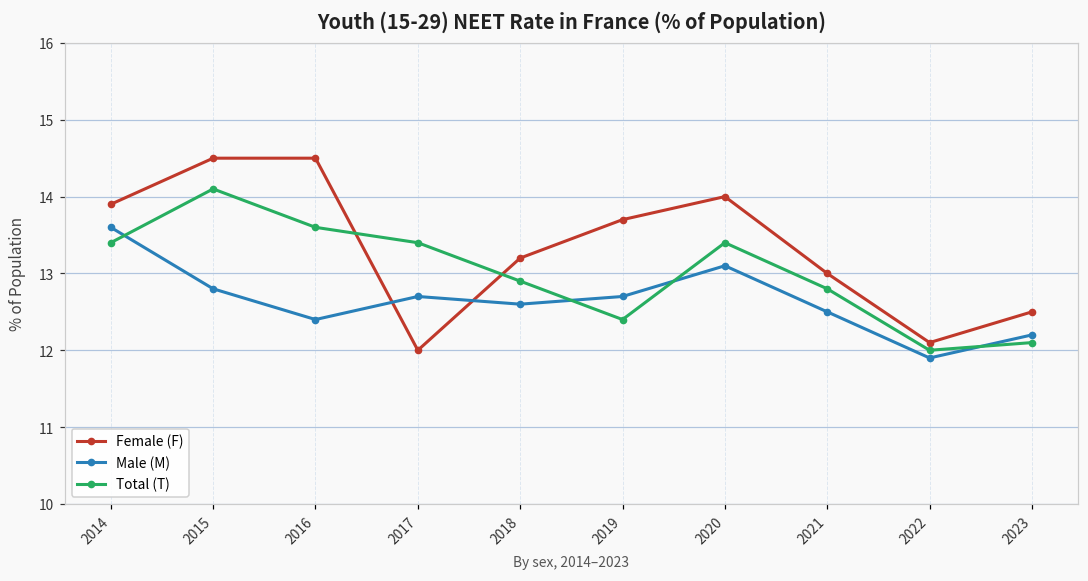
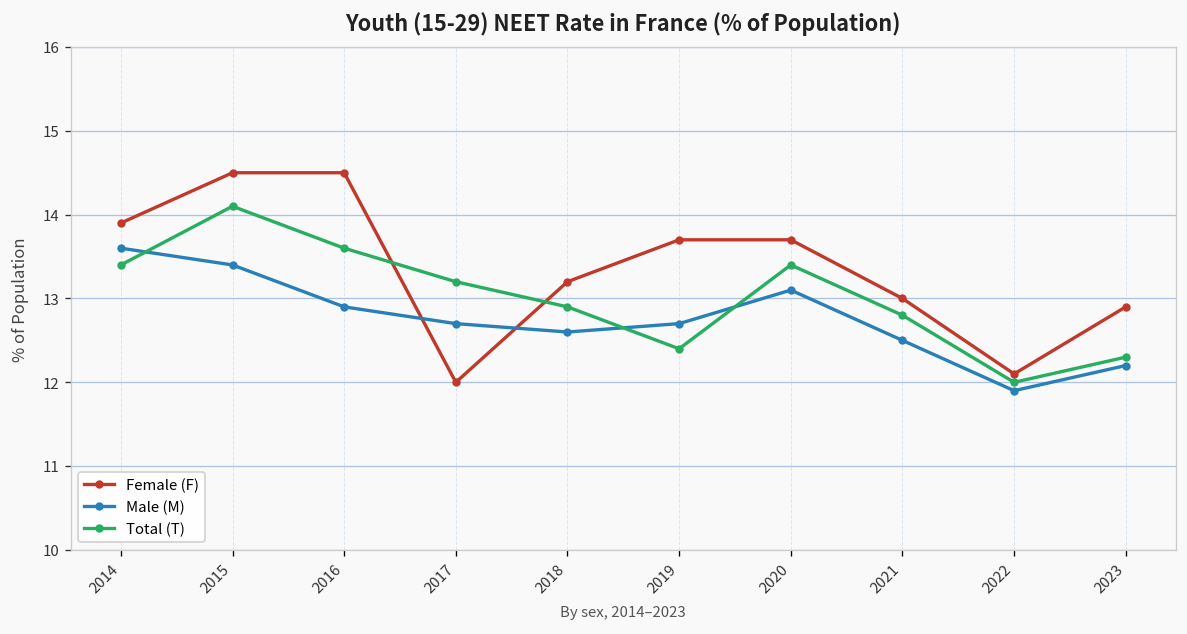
Male (M), 2015: 12.8 -> 13.4
Male (M), 2016: 12.4 -> 12.9
Total (T), 2017: 13.4 -> 13.2
Female (F), 2020: 14.0 -> 13.7
Female (F), 2023: 12.5 -> 12.9
Total (T), 2023: 12.1 -> 12.3
